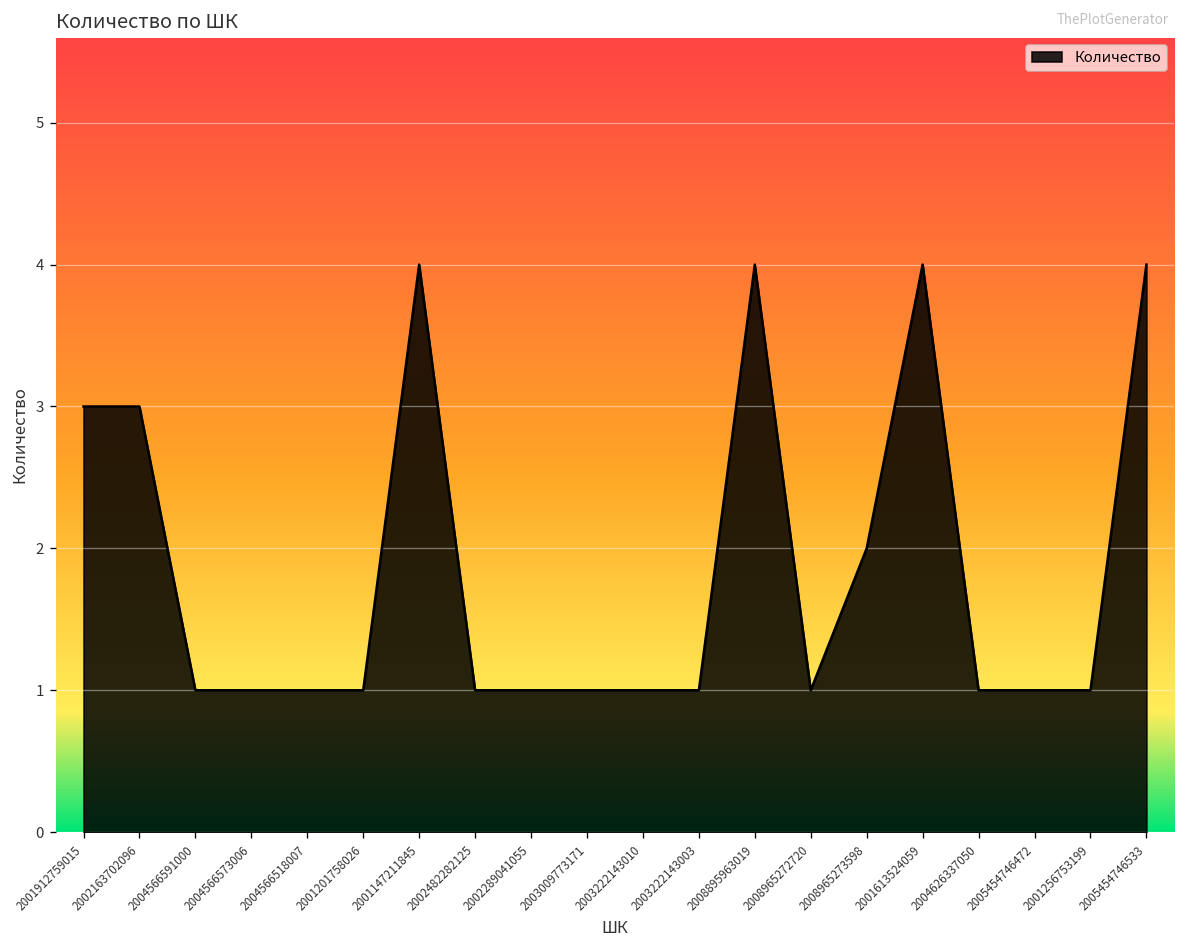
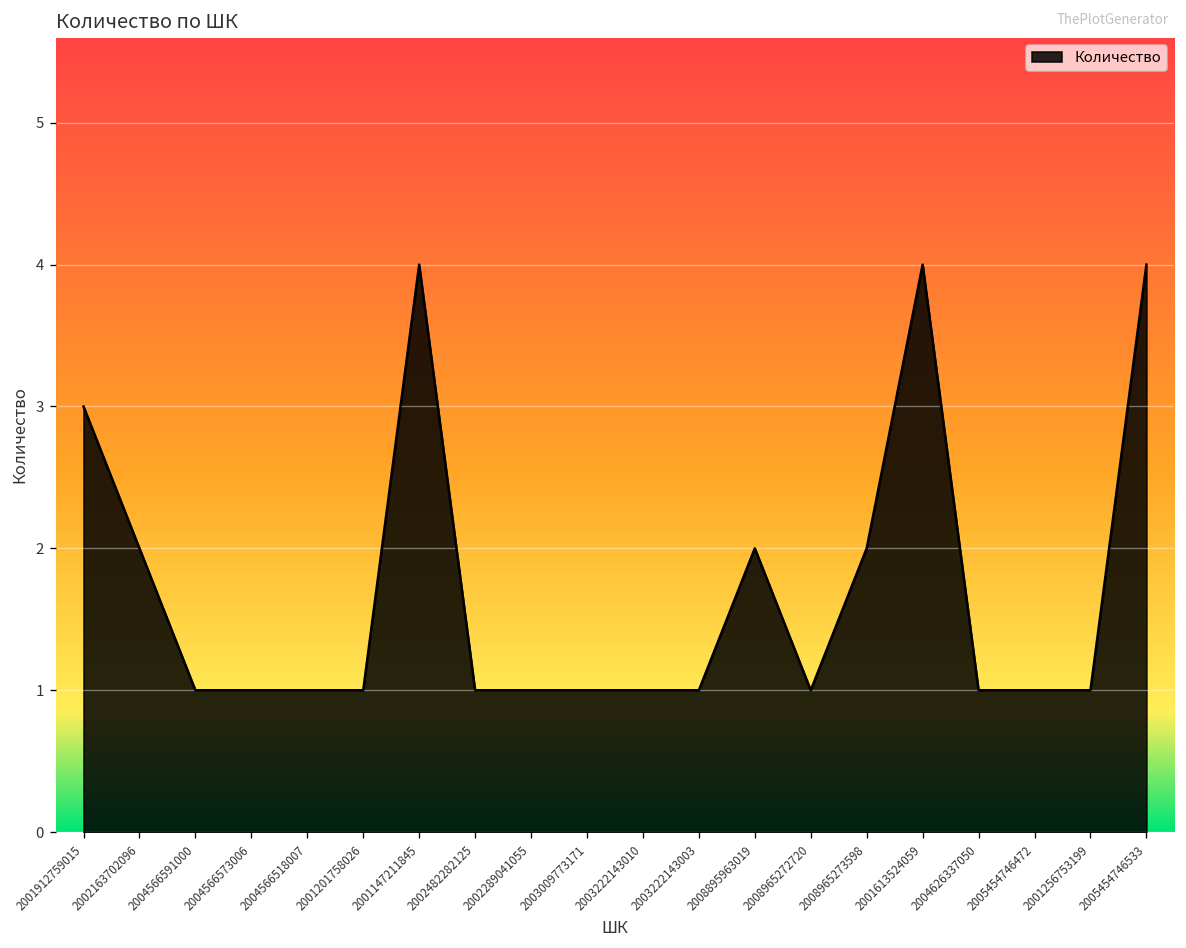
2002163702096: 3 -> 2
2008895963019: 4 -> 2
